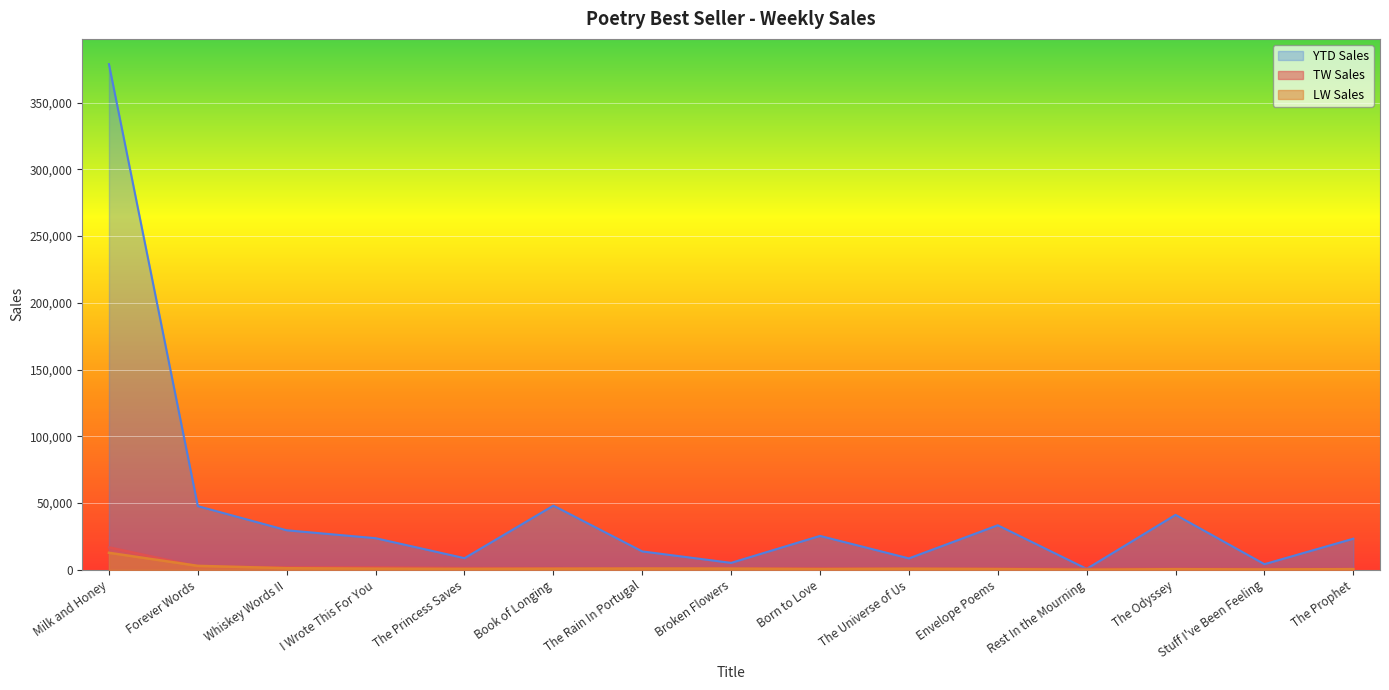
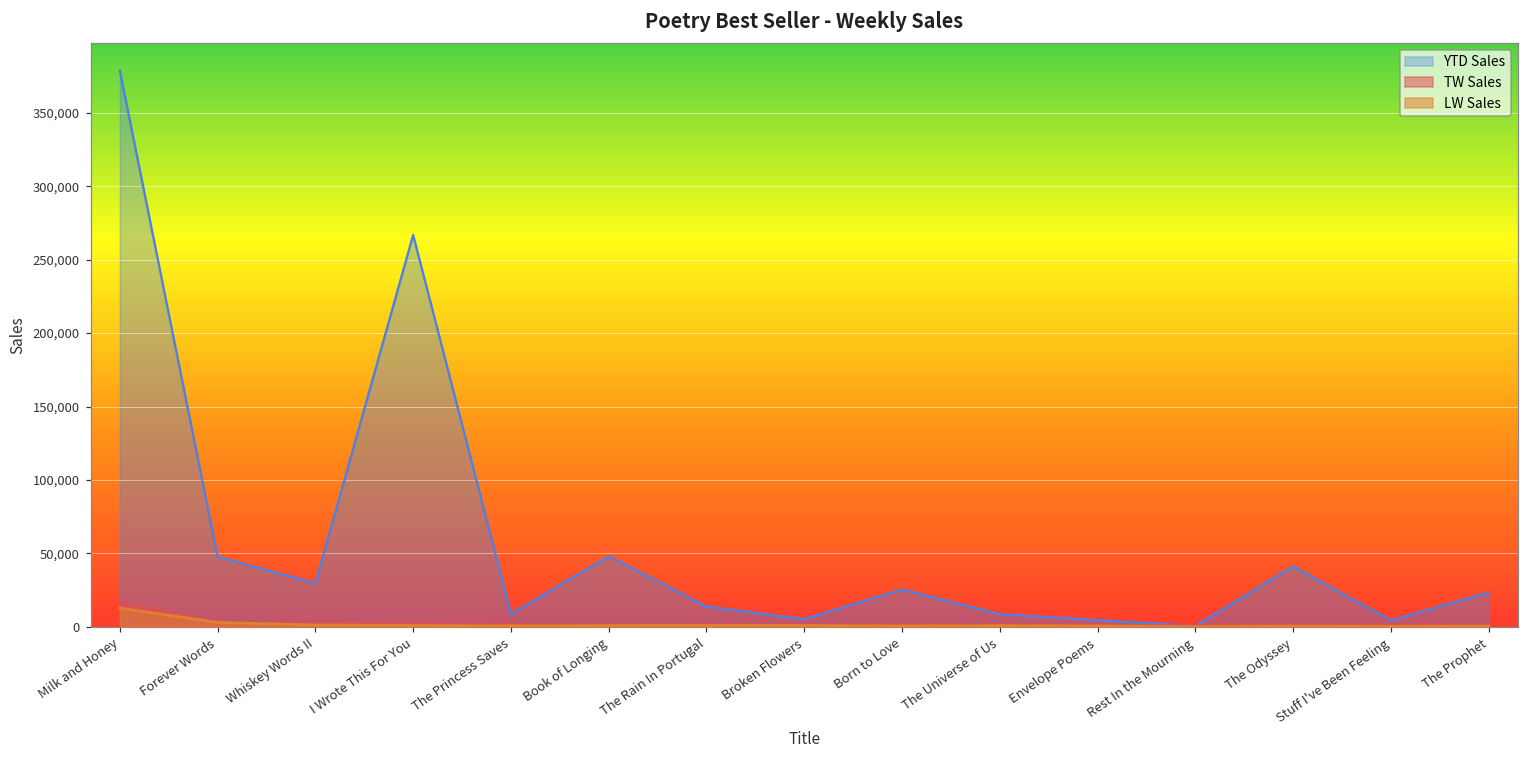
YTD Sales, I Wrote This For You: 24,000 -> 267,000
YTD Sales, Envelope Poems: 33,000 -> 4,000
